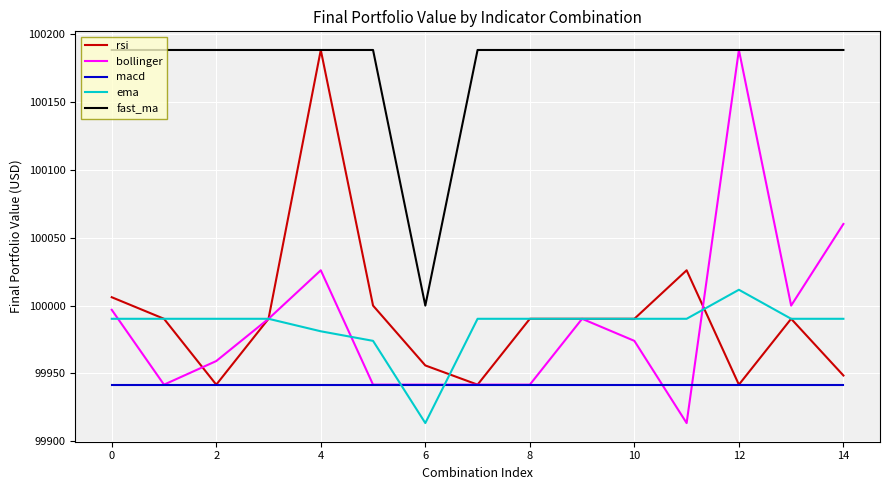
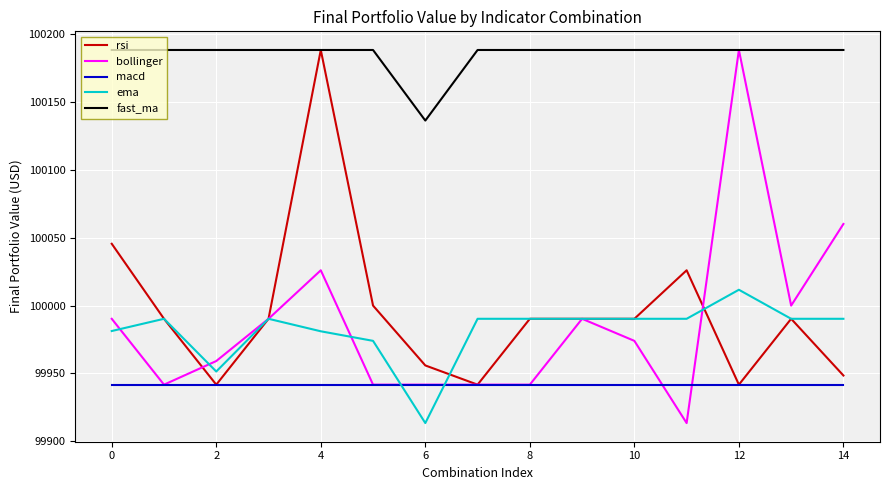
rsi, 0: 100006 -> 100046
bollinger, 0: 99997 -> 99990
ema, 0: 99990 -> 99981
ema, 2: 99990 -> 99951
fast_ma, 6: 100000 -> 100136
